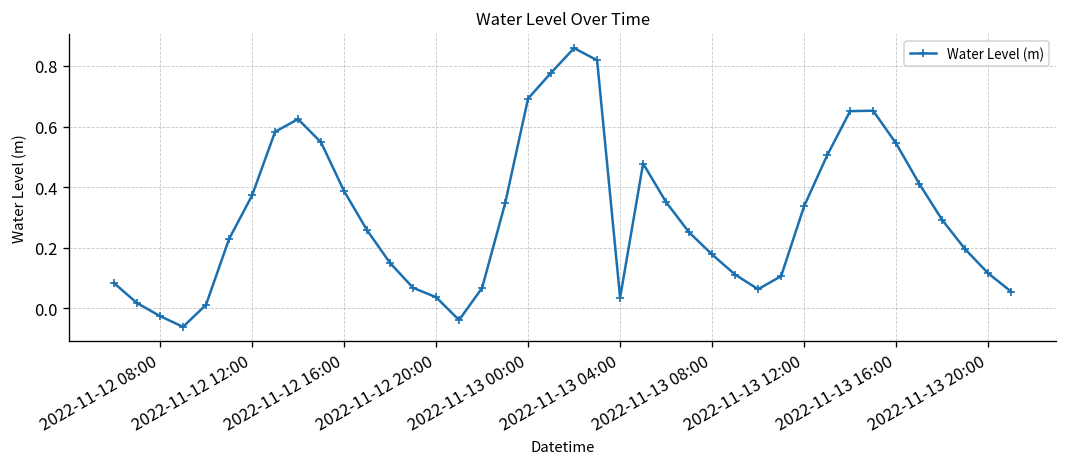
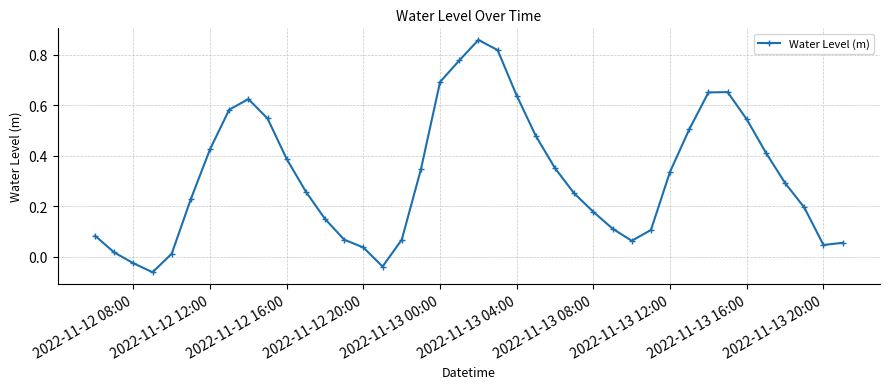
2022-11-12 12:00: 0.37 -> 0.43
2022-11-13 04:00: 0.04 -> 0.64
2022-11-13 20:00: 0.12 -> 0.05
